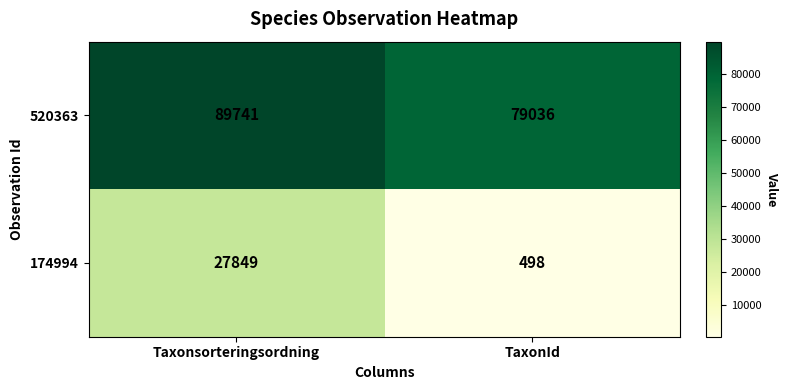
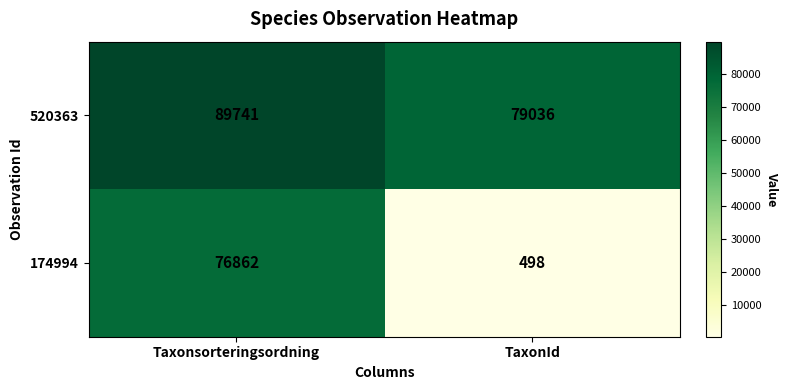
174994, Taxonsorteringsordning: 27849 -> 76862
